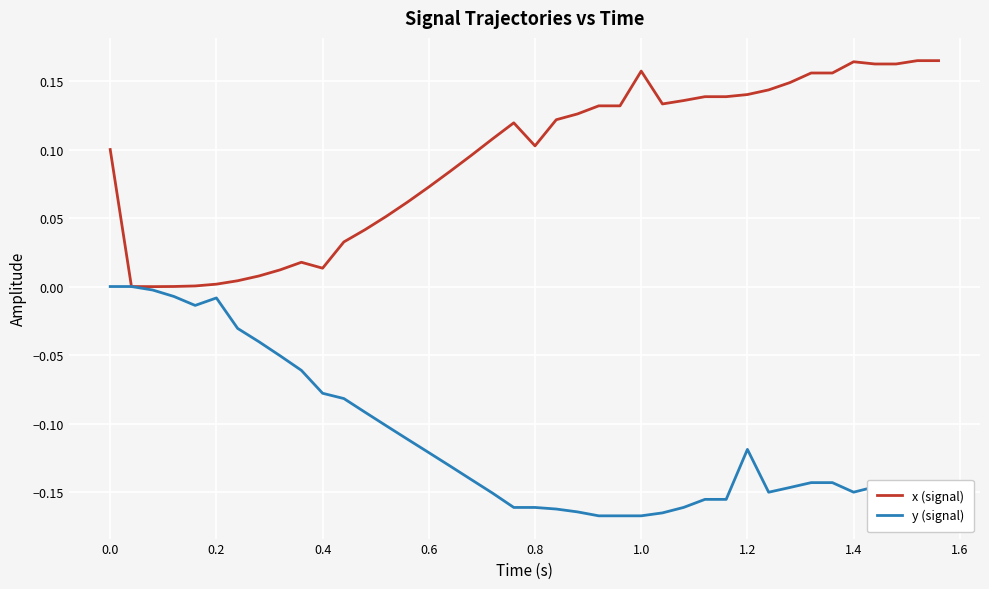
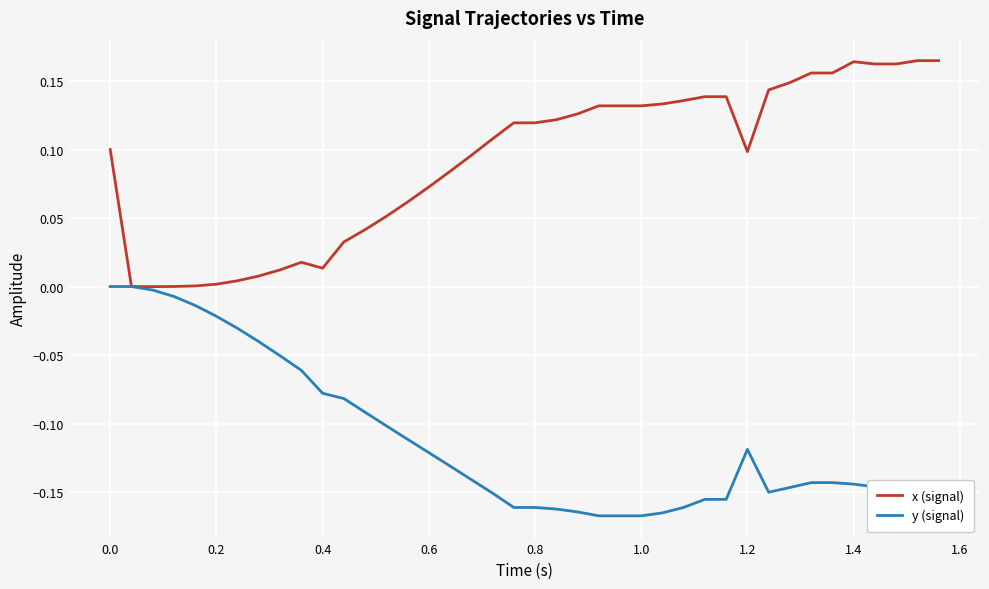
y (signal), 0.2: -0.008 -> -0.022
x (signal), 0.8: 0.103 -> 0.119
x (signal), 1.0: 0.157 -> 0.132
x (signal), 1.2: 0.140 -> 0.098
y (signal), 1.4: -0.150 -> -0.144
